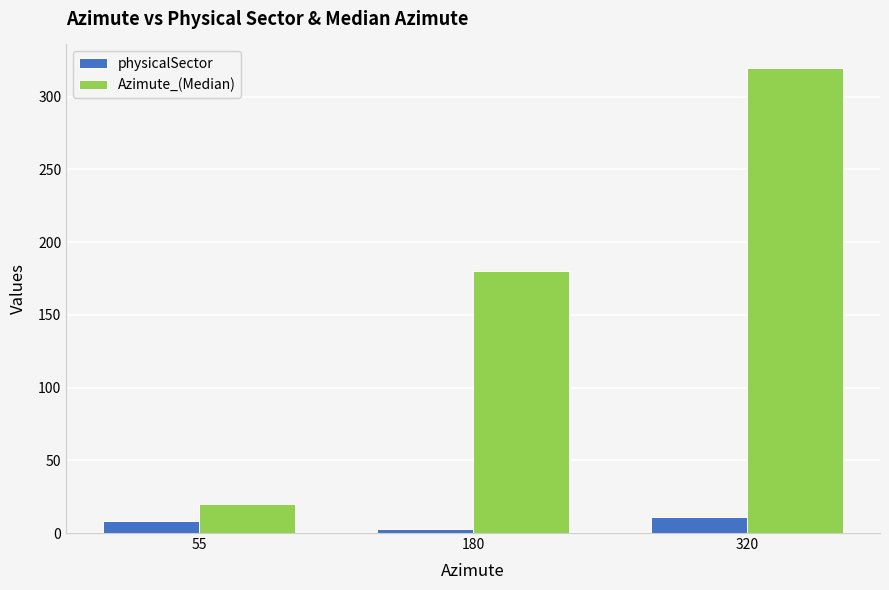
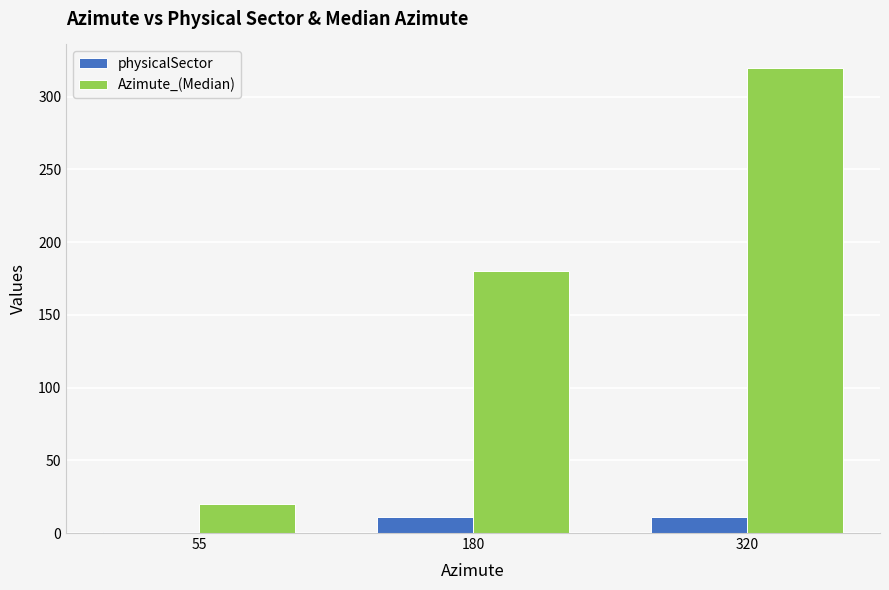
physicalSector, 55: 8 -> 1
physicalSector, 180: 3 -> 11
